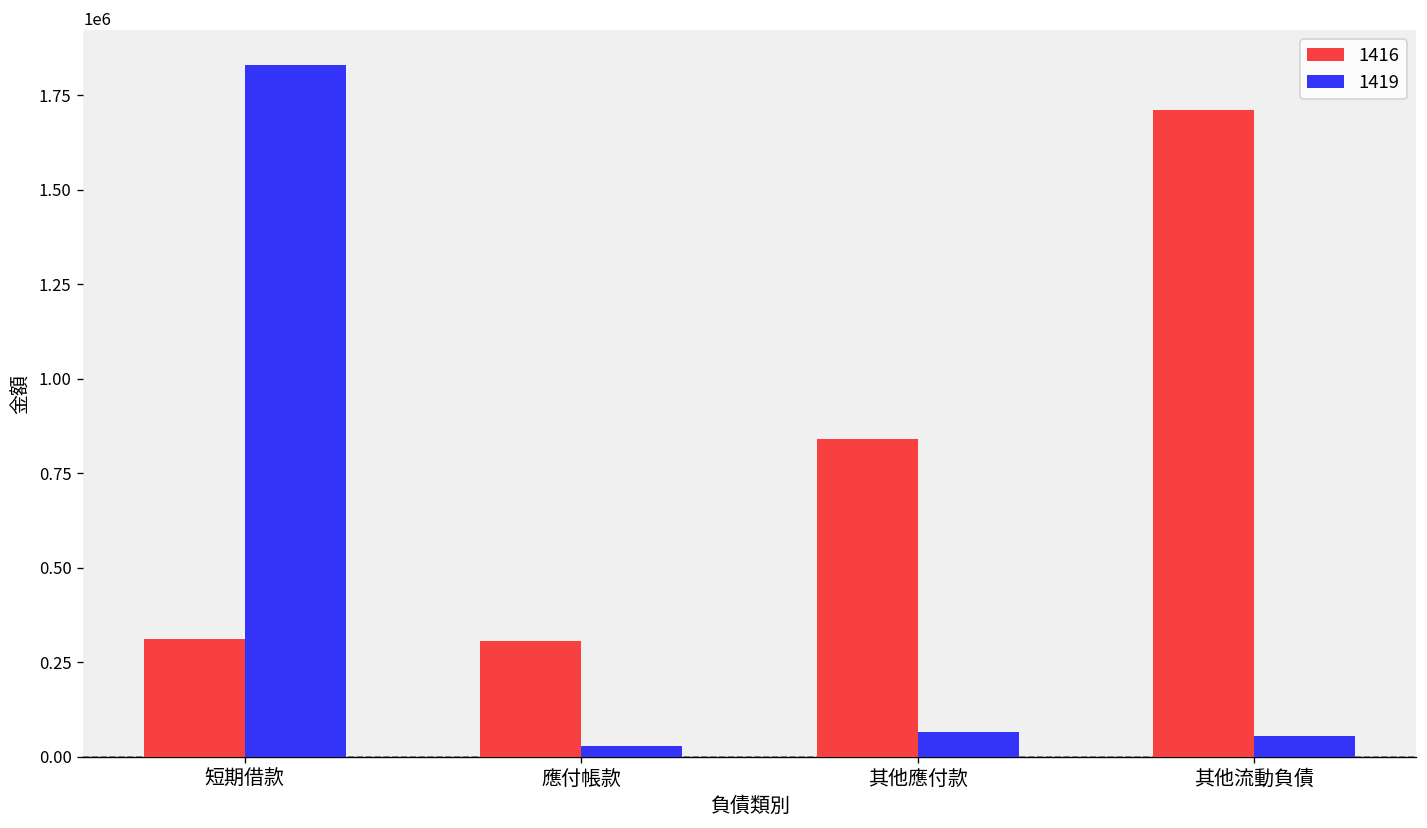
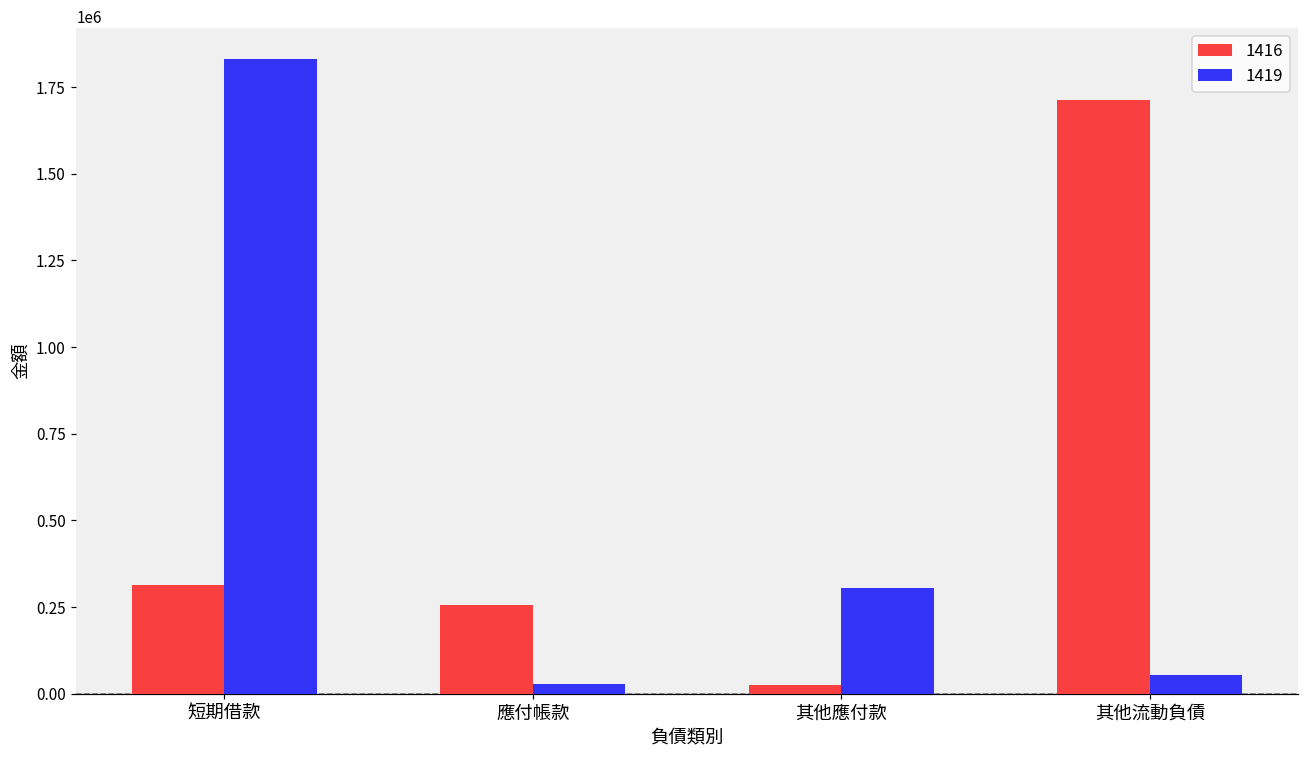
1416, 應付帳款: 310000 -> 250000
1416, 其他應付款: 840000 -> 20000
1419, 其他應付款: 70000 -> 310000
